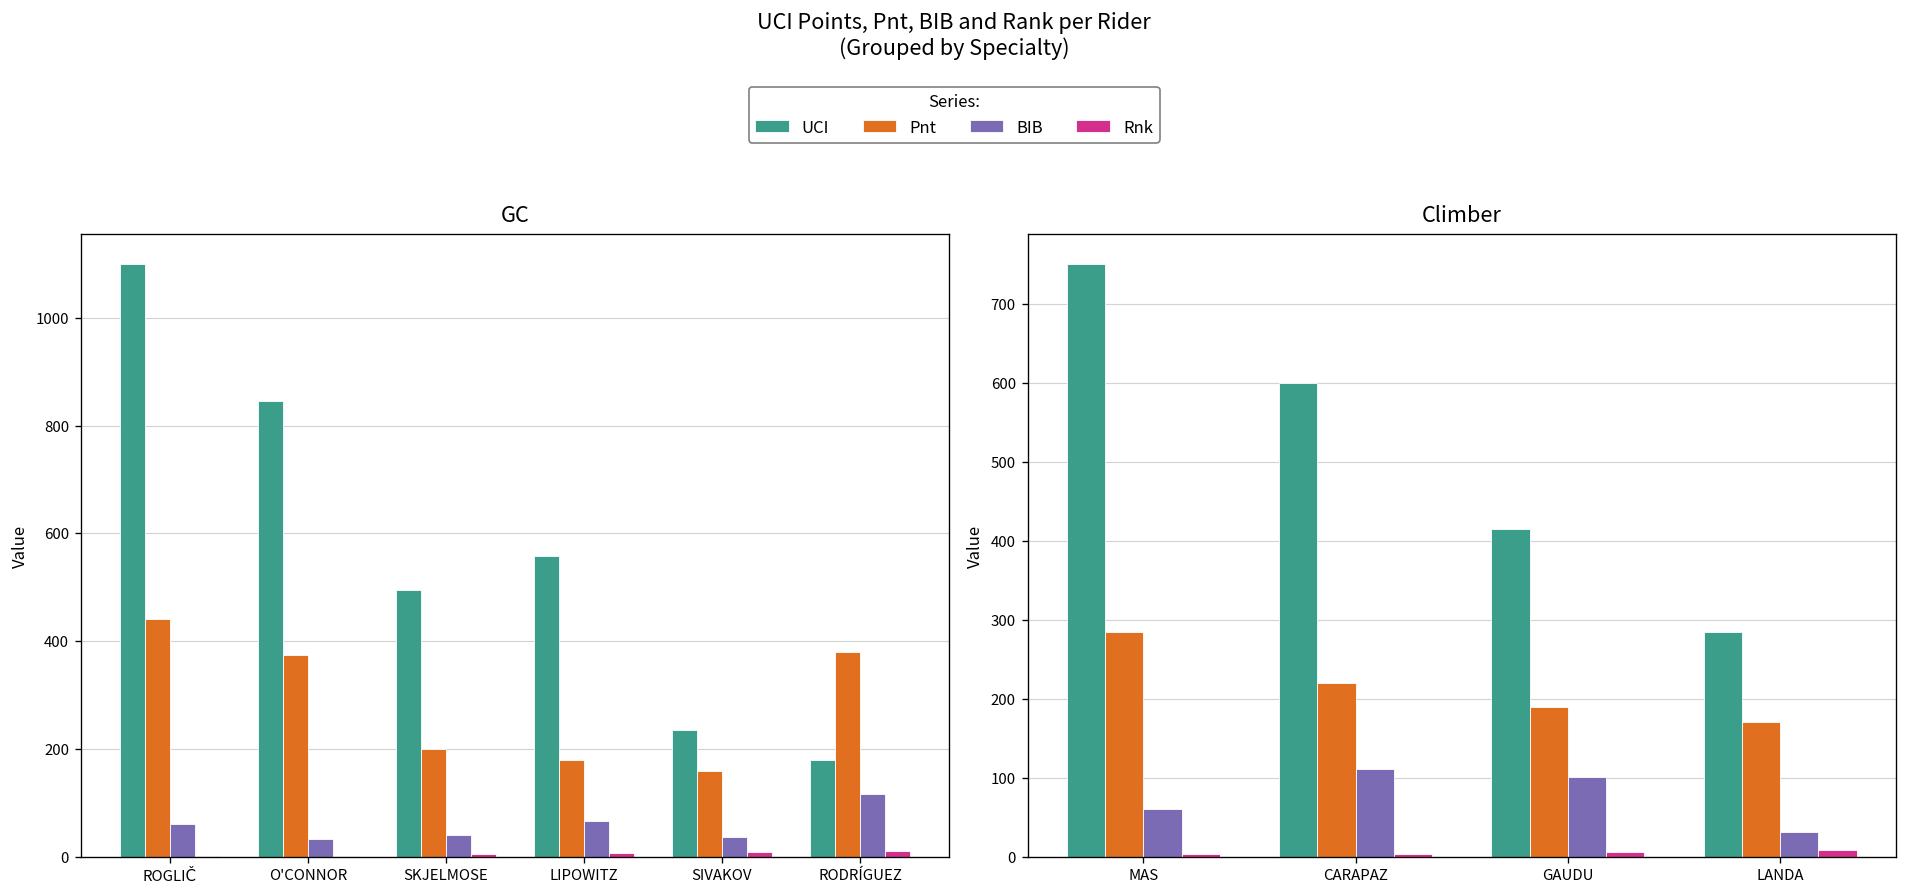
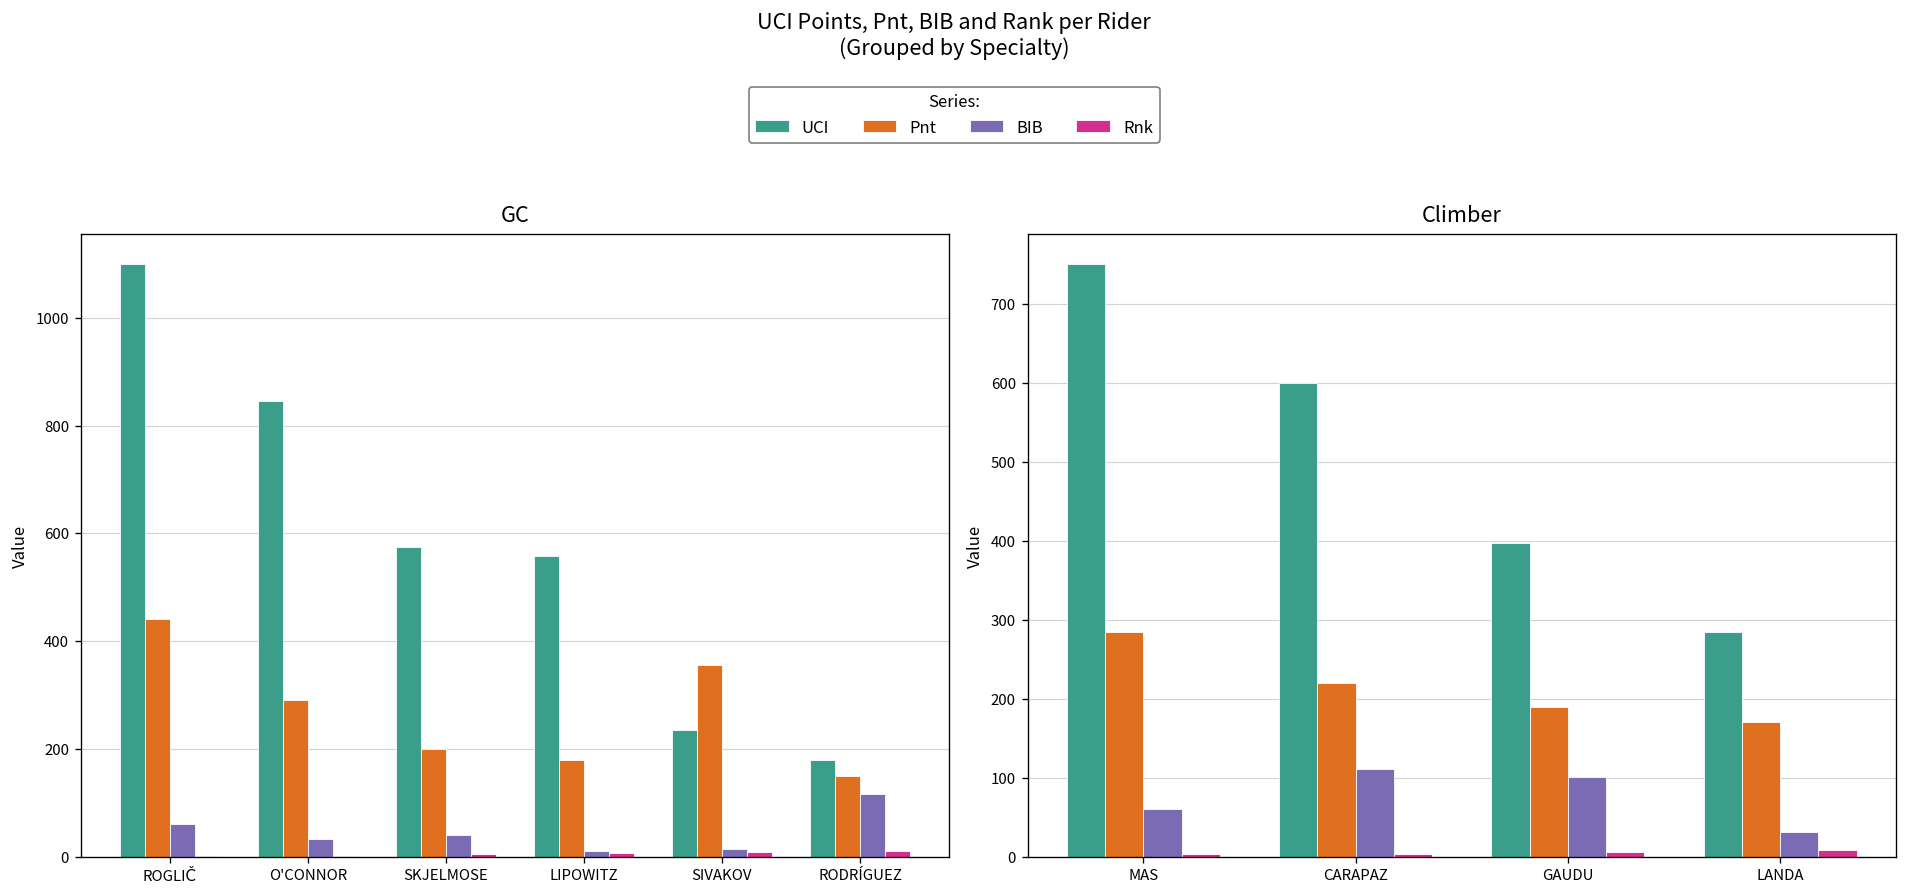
GC, Pnt, O'CONNOR: 370 -> 290
GC, UCI, SKJELMOSE: 500 -> 570
GC, BIB, LIPOWITZ: 70 -> 10
GC, Pnt, SIVAKOV: 160 -> 360
GC, BIB, SIVAKOV: 40 -> 10
GC, Pnt, RODRÍGUEZ: 380 -> 150
Climber, UCI, GAUDU: 420 -> 400
